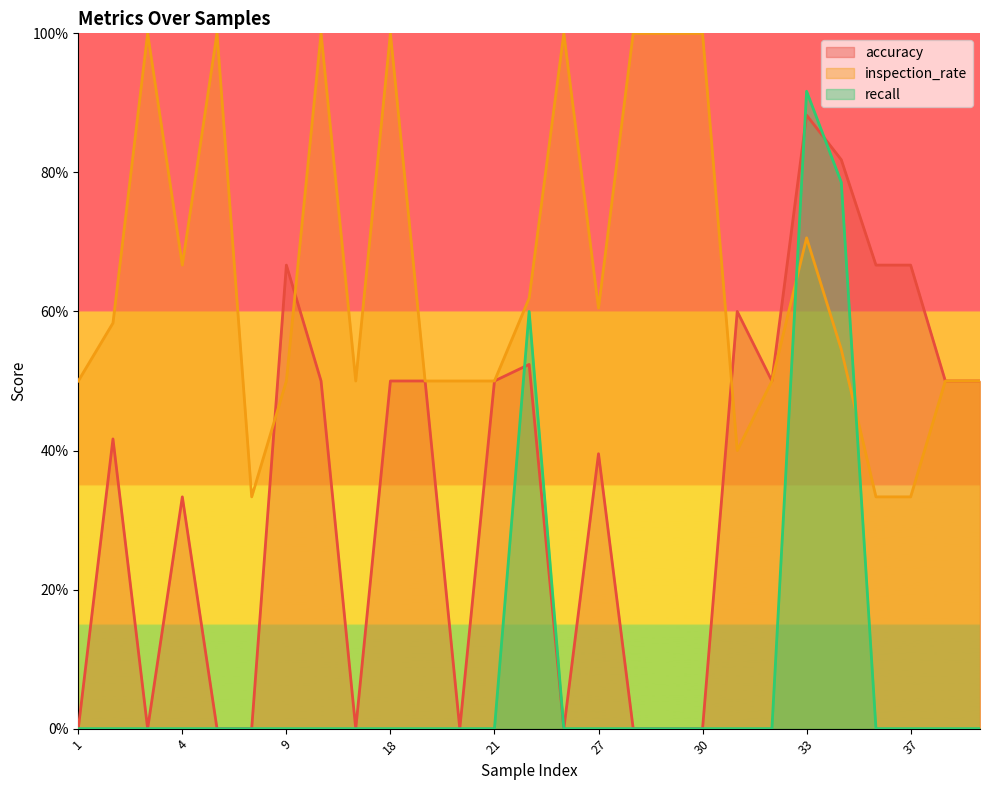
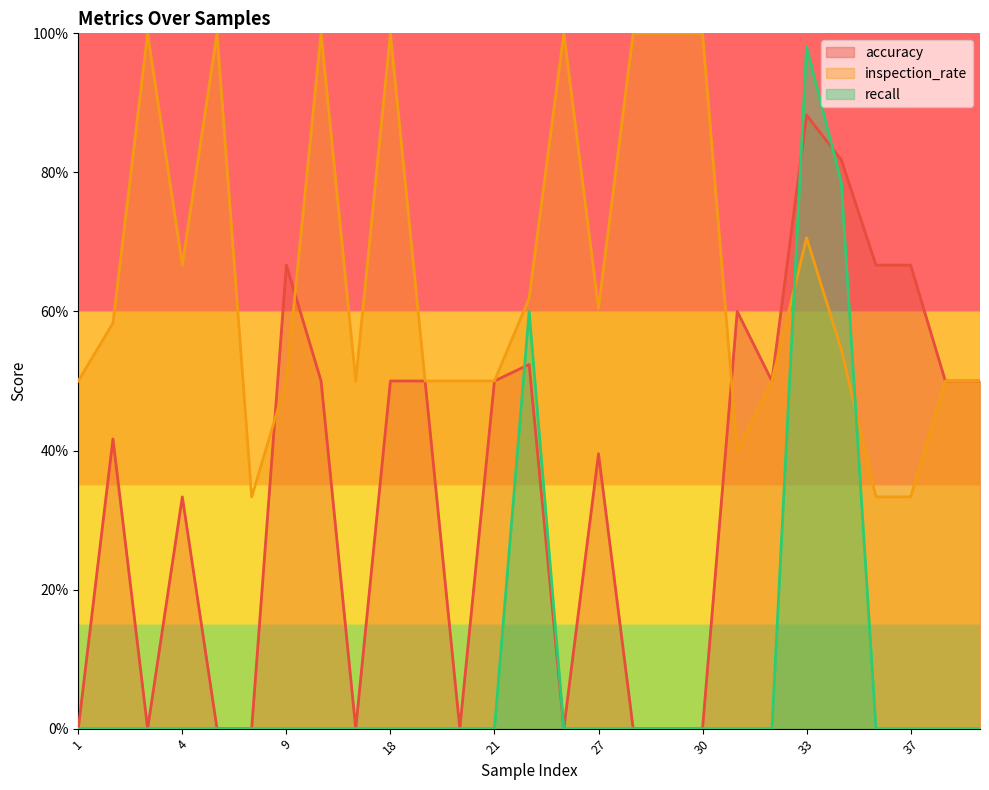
recall, 33: 92% -> 98%
